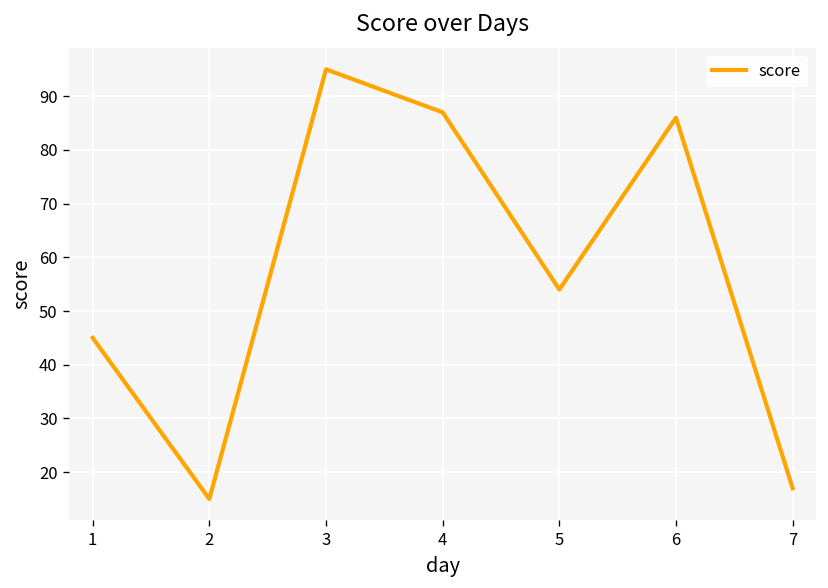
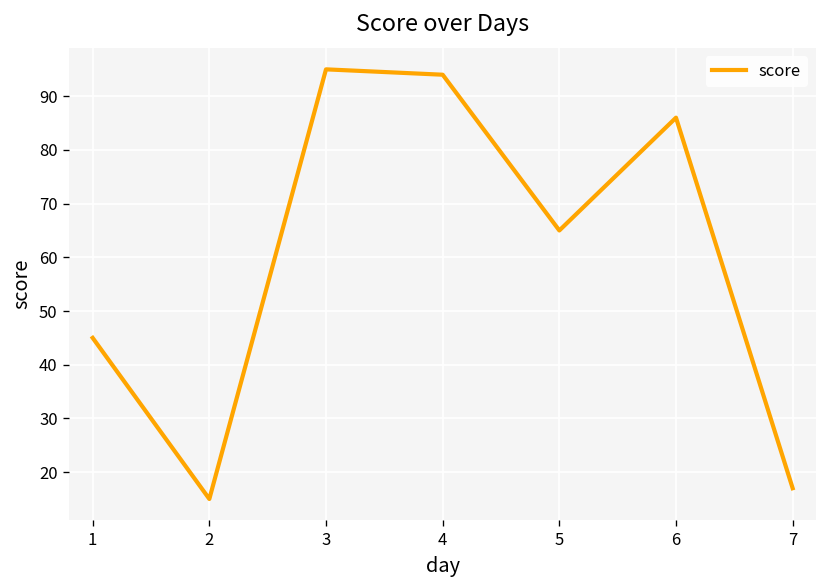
4: 87 -> 94
5: 54 -> 65
